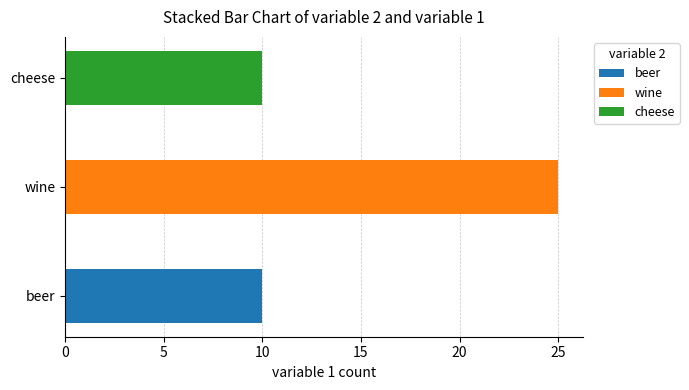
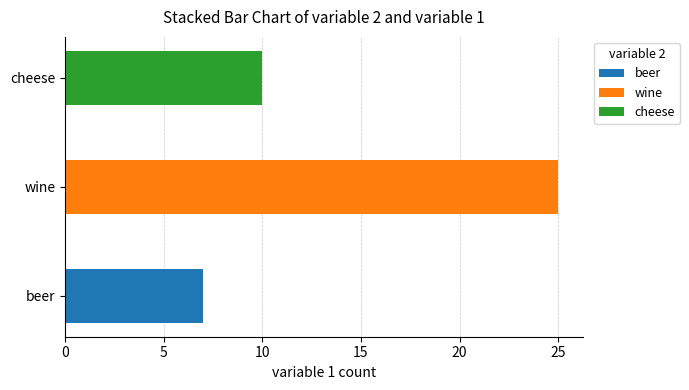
beer: 10 -> 7
